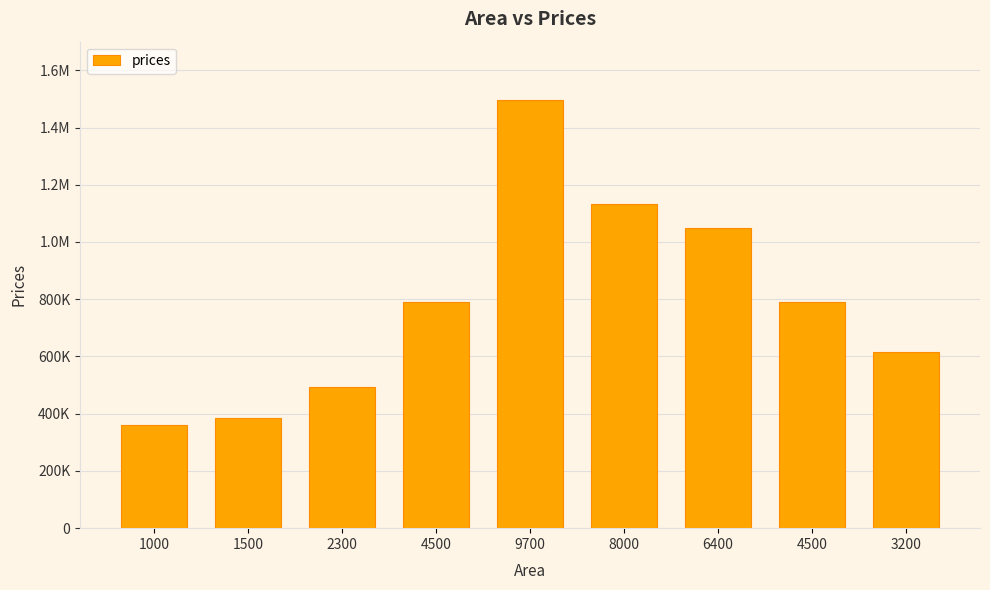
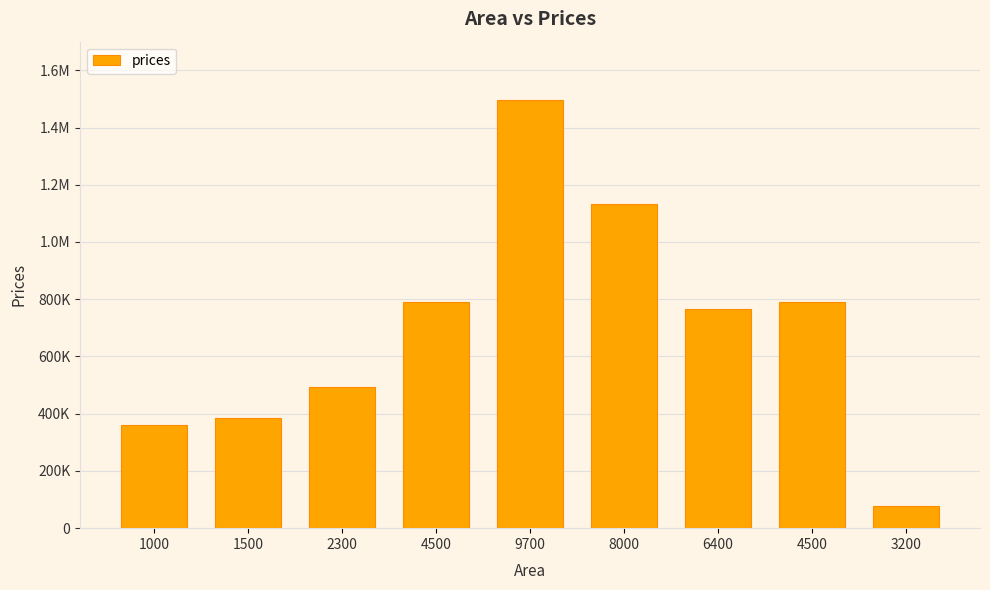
6400: 1050000 -> 760000
3200: 620000 -> 80000
